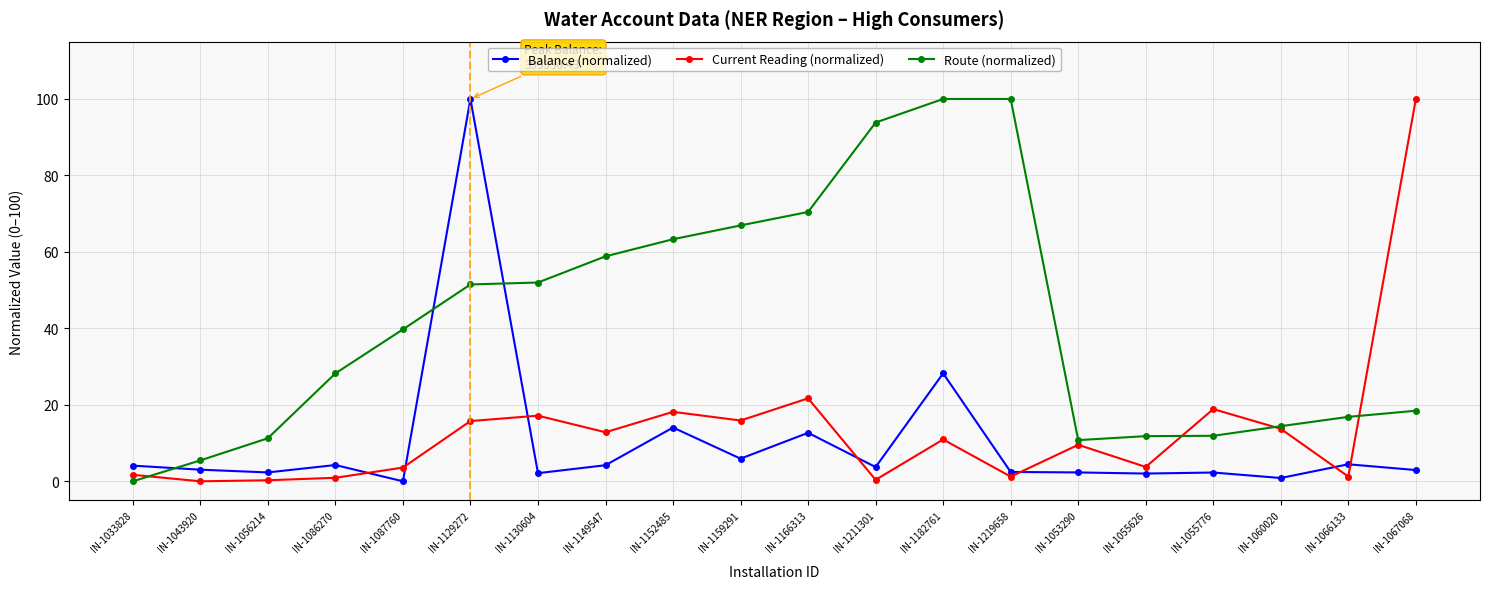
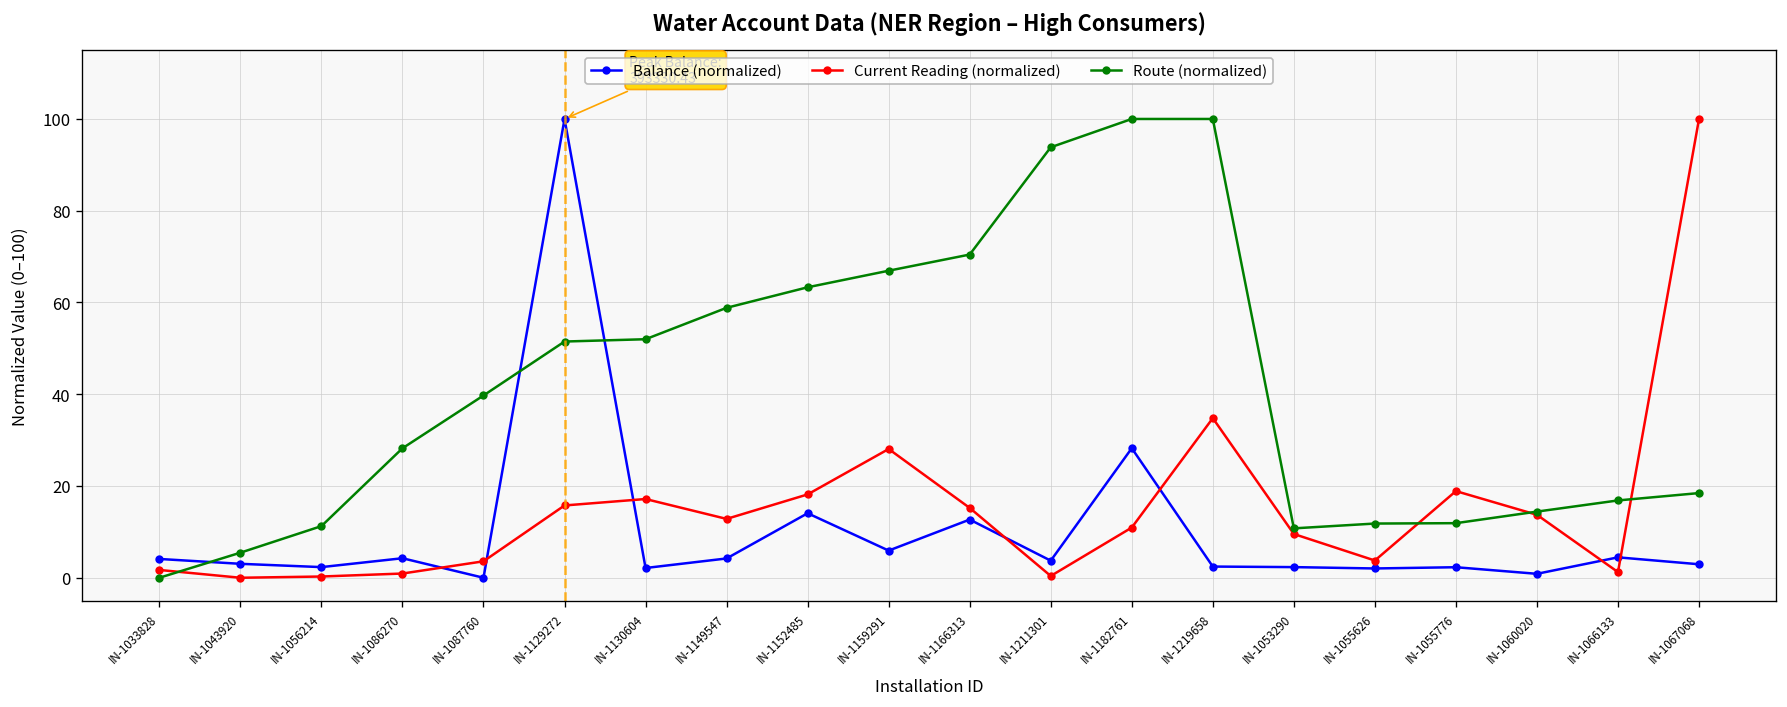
Current Reading (normalized), IN-1159291: 16 -> 28
Current Reading (normalized), IN-1166313: 22 -> 15
Current Reading (normalized), IN-1219658: 1 -> 35
